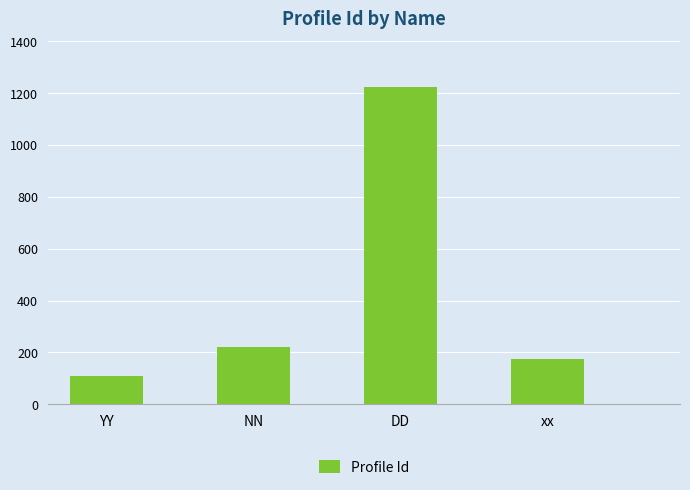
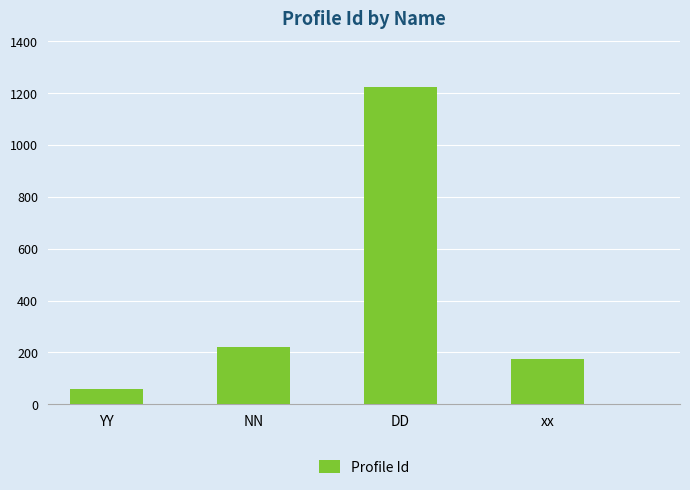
YY: 110 -> 60
